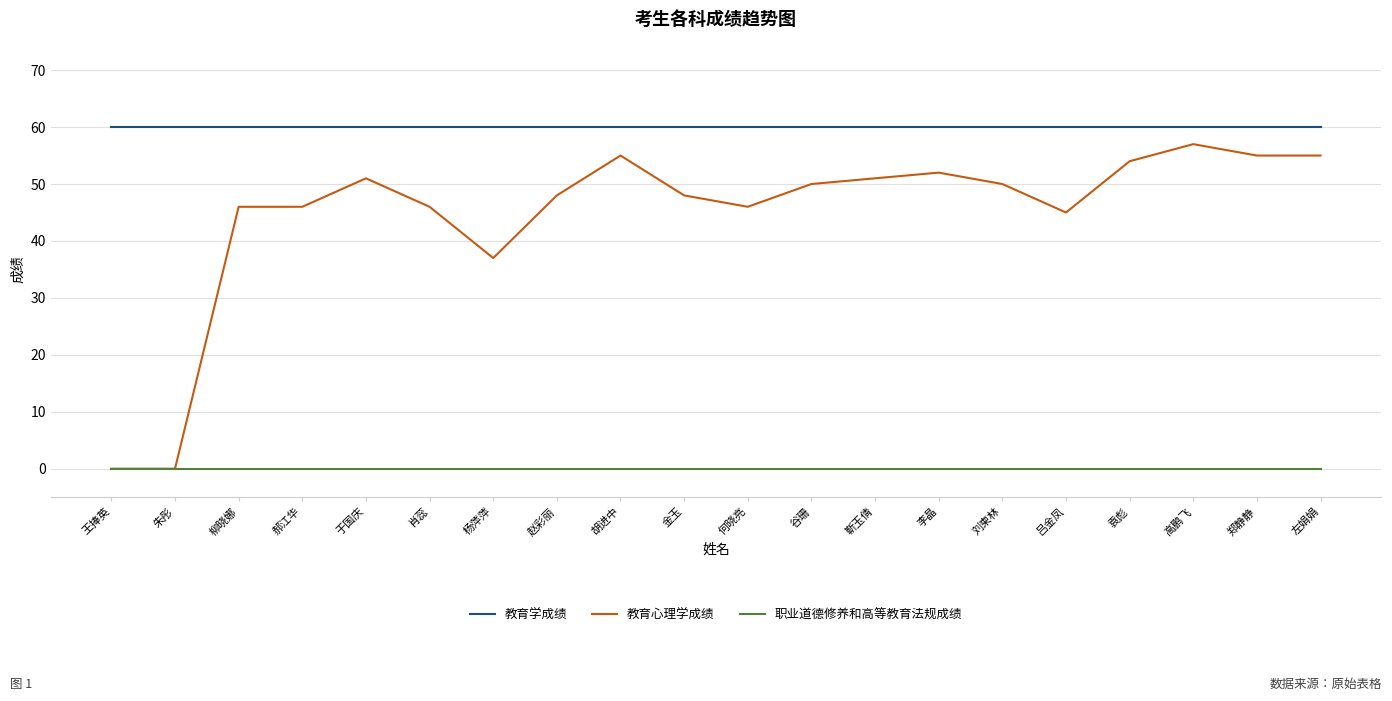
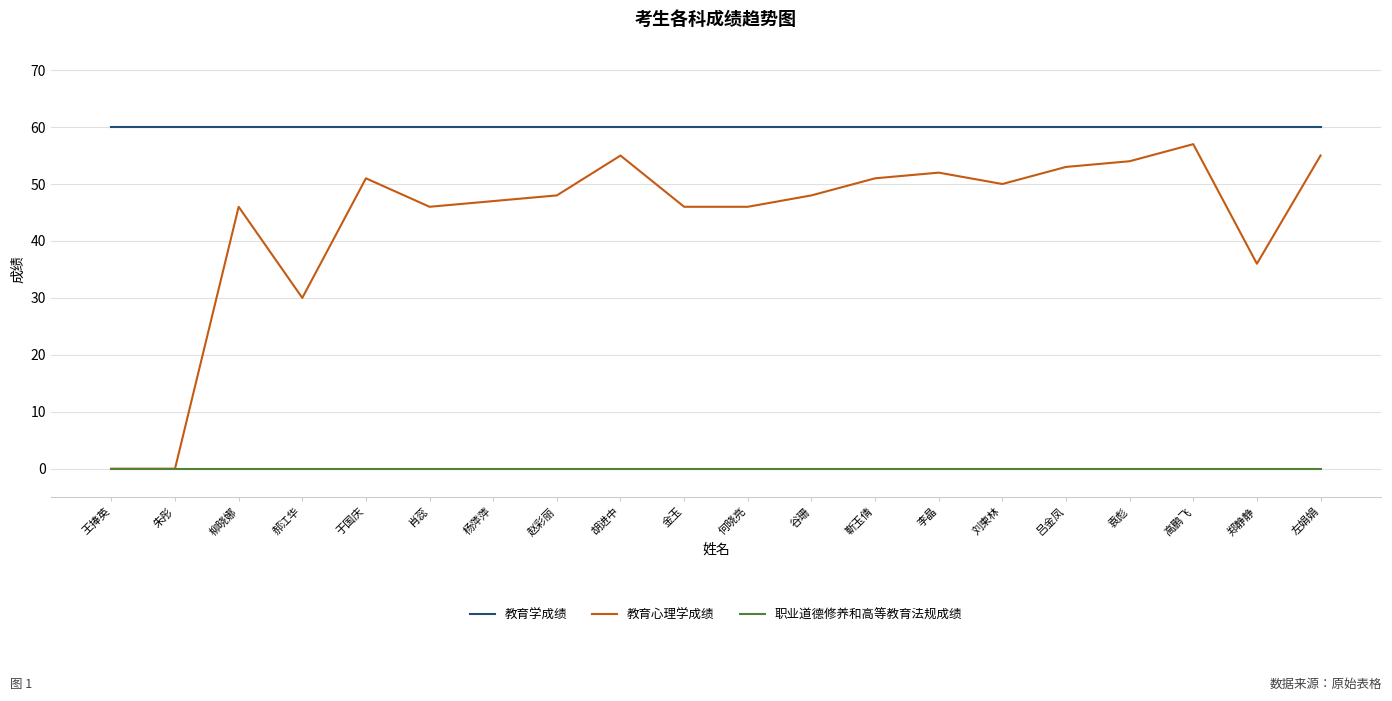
教育心理学成绩, 郝江华: 46 -> 30
教育心理学成绩, 杨萍萍: 37 -> 47
教育心理学成绩, 金玉: 48 -> 46
教育心理学成绩, 谷珊: 50 -> 48
教育心理学成绩, 吕金凤: 45 -> 53
教育心理学成绩, 郑静静: 55 -> 36
